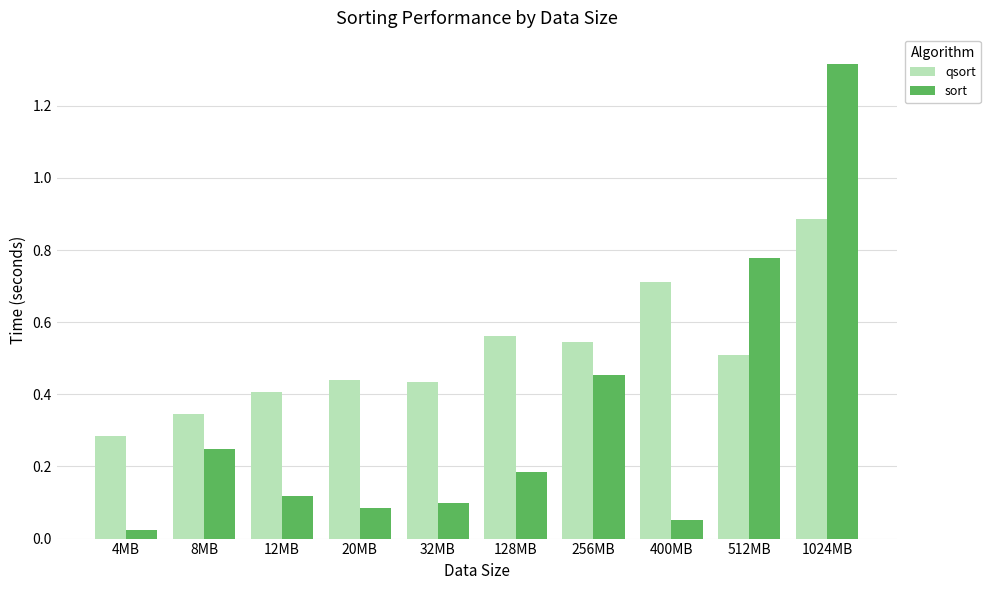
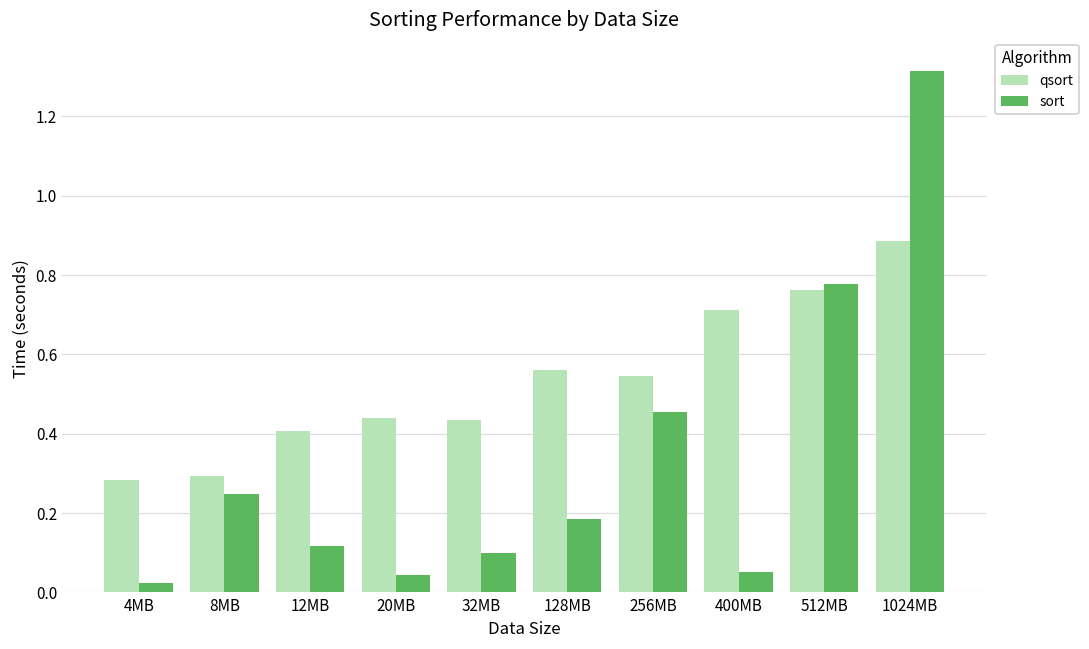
qsort, 8MB: 0.35 -> 0.29
sort, 20MB: 0.08 -> 0.04
qsort, 512MB: 0.51 -> 0.76
